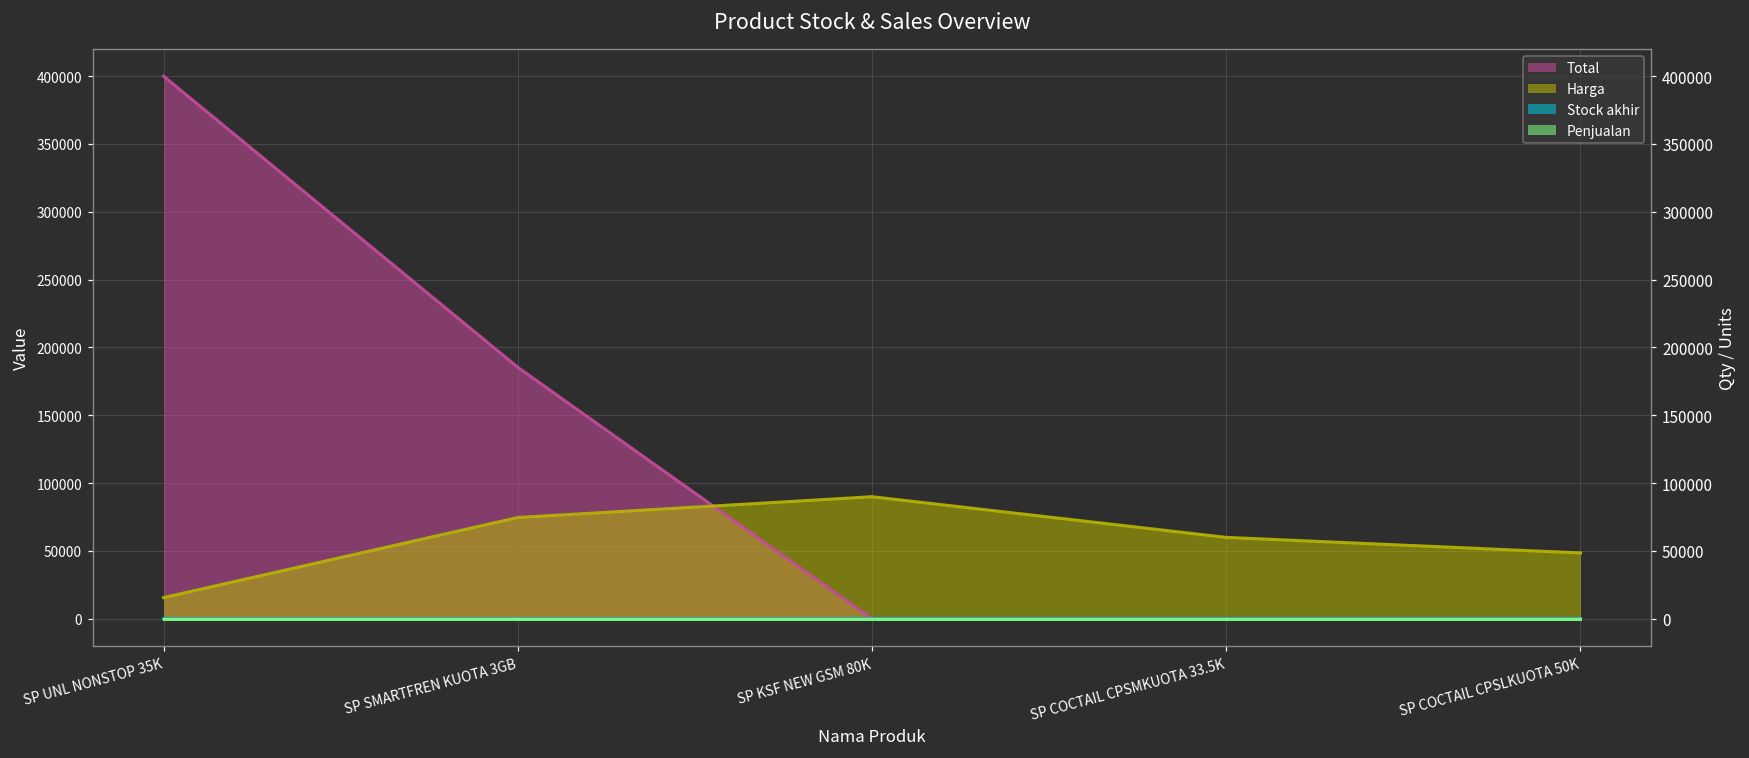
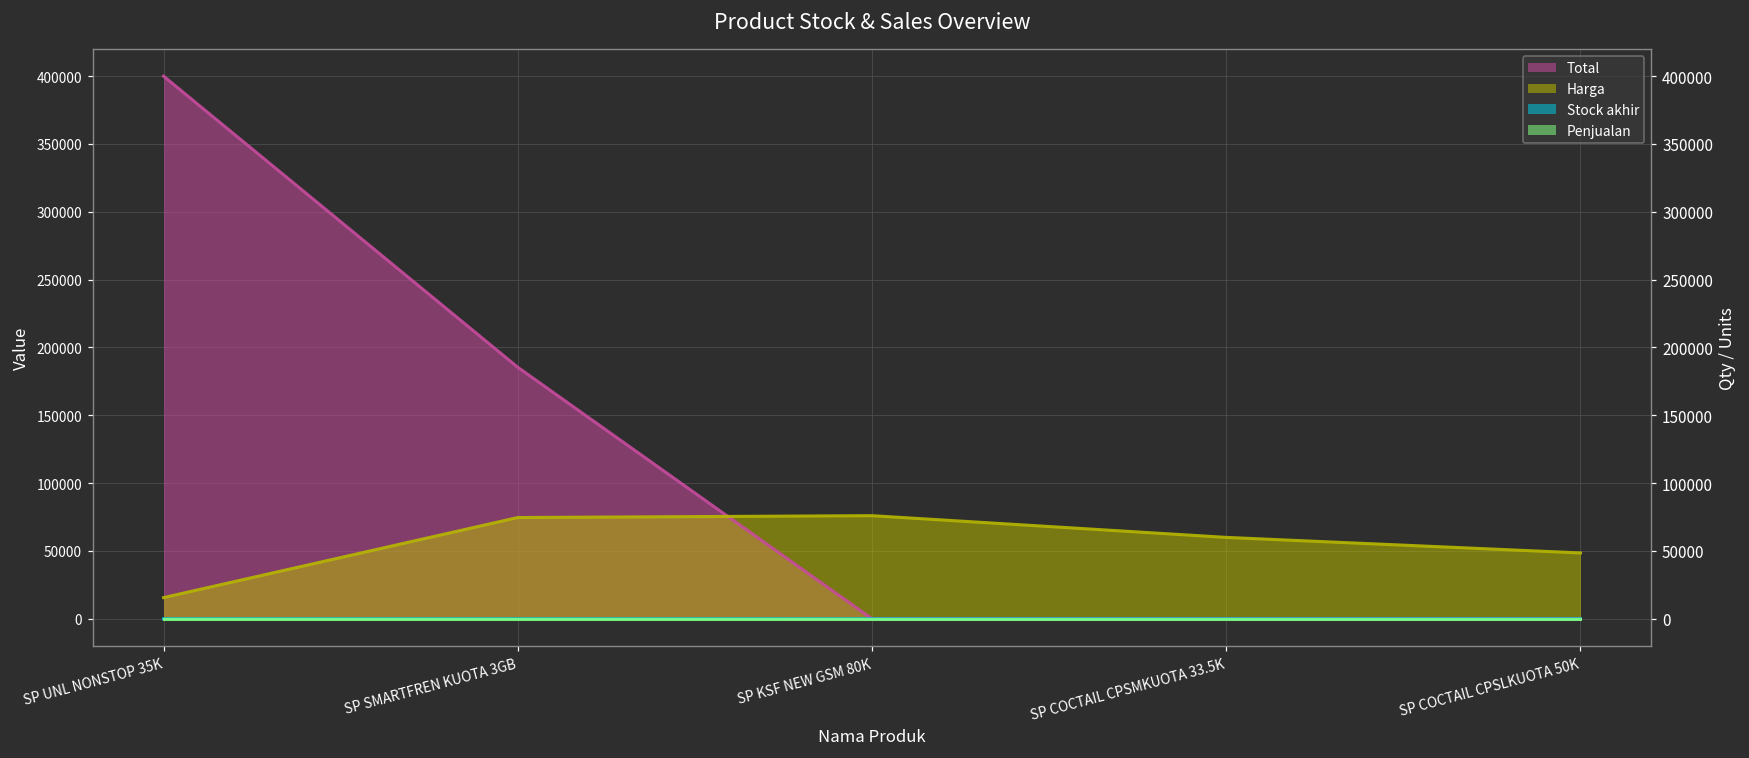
Harga, SP KSF NEW GSM 80K: 90000 -> 76000
